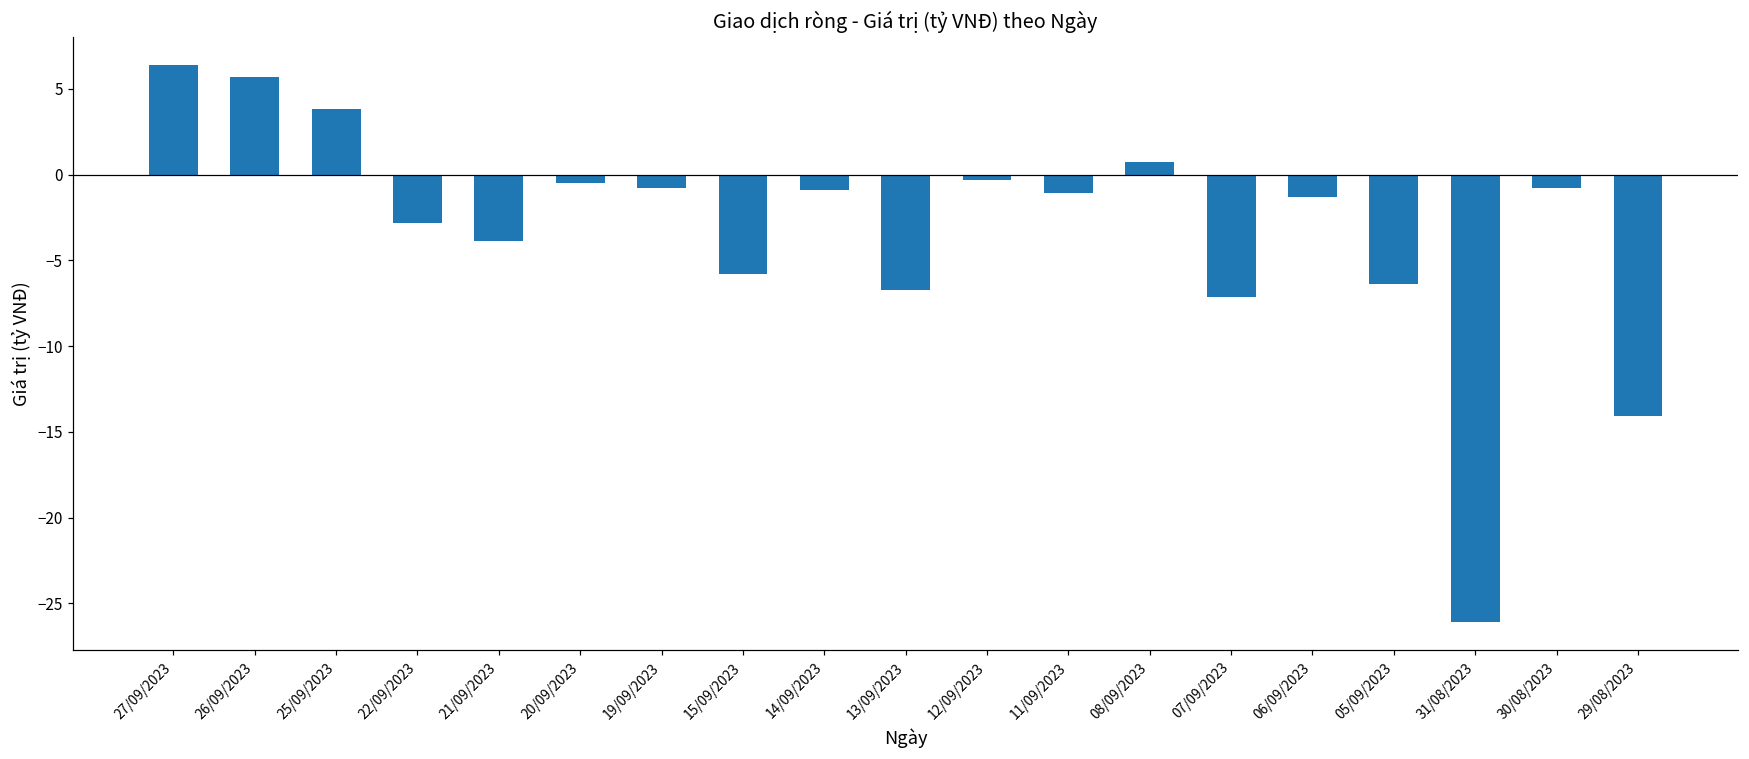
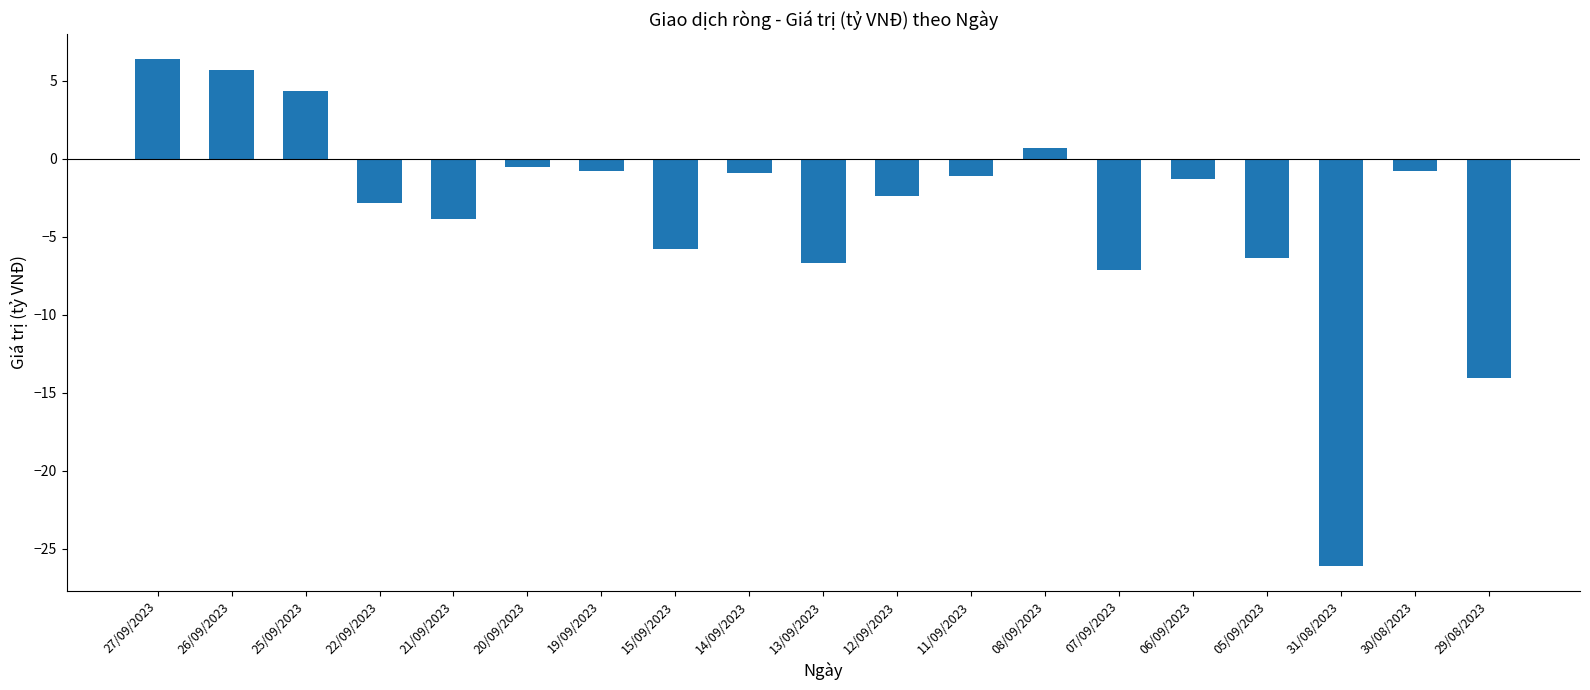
25/09/2023: 3.8 -> 4.4
12/09/2023: -0.3 -> -2.4
